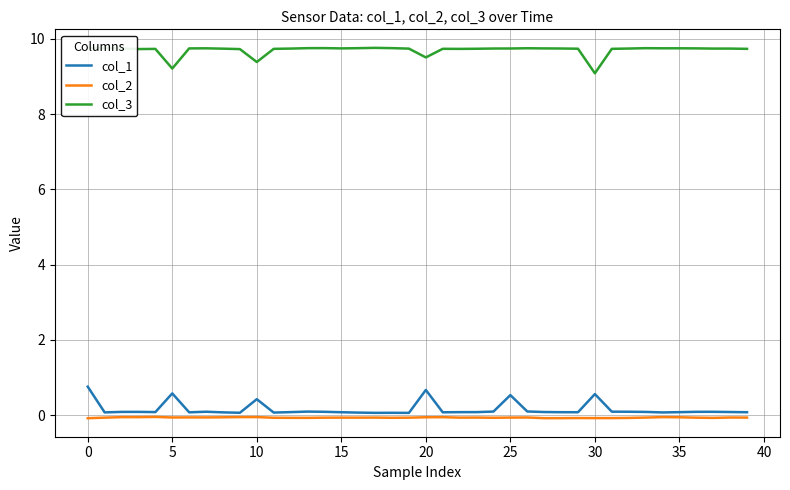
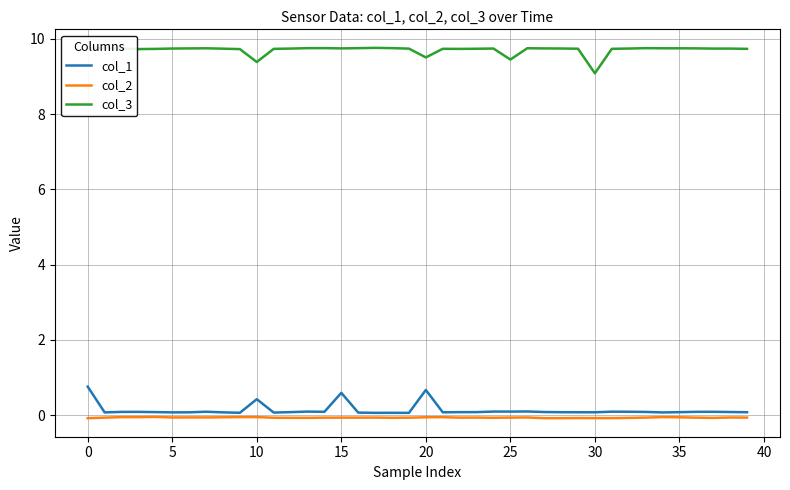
col_1, 5: 0.6 -> 0.1
col_3, 5: 9.2 -> 9.7
col_1, 15: 0.1 -> 0.6
col_1, 25: 0.5 -> 0.1
col_3, 25: 9.7 -> 9.4
col_1, 30: 0.6 -> 0.1
